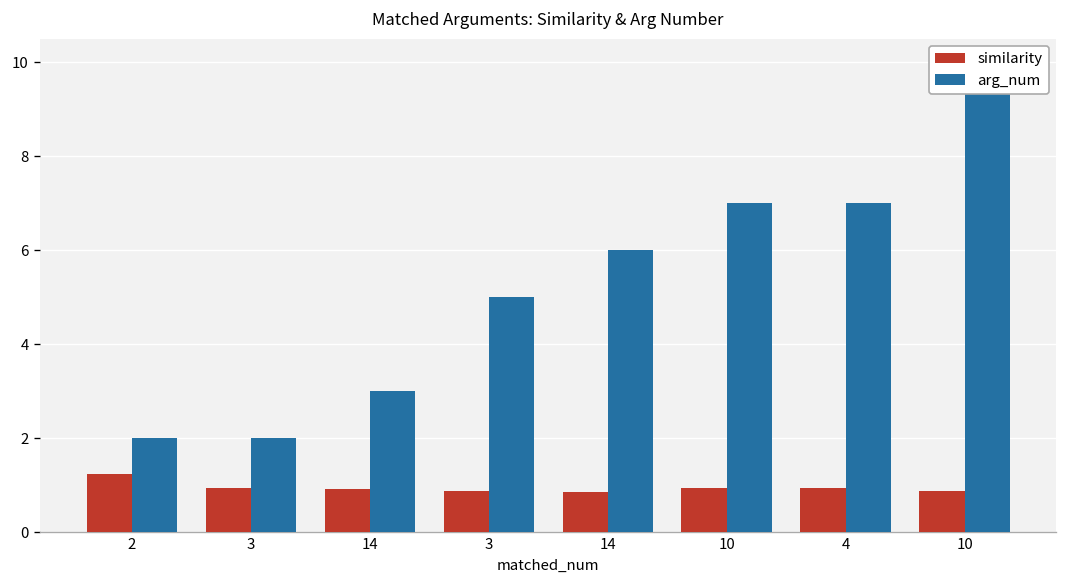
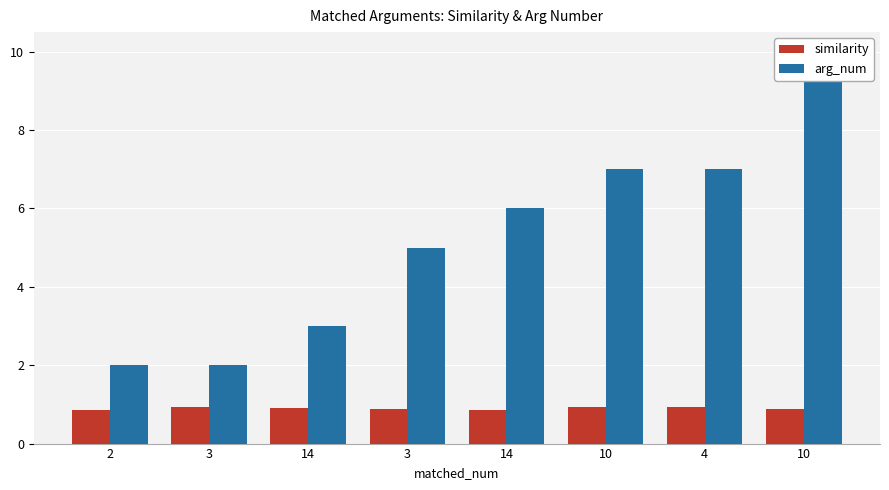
similarity, 2: 1.2 -> 0.9
